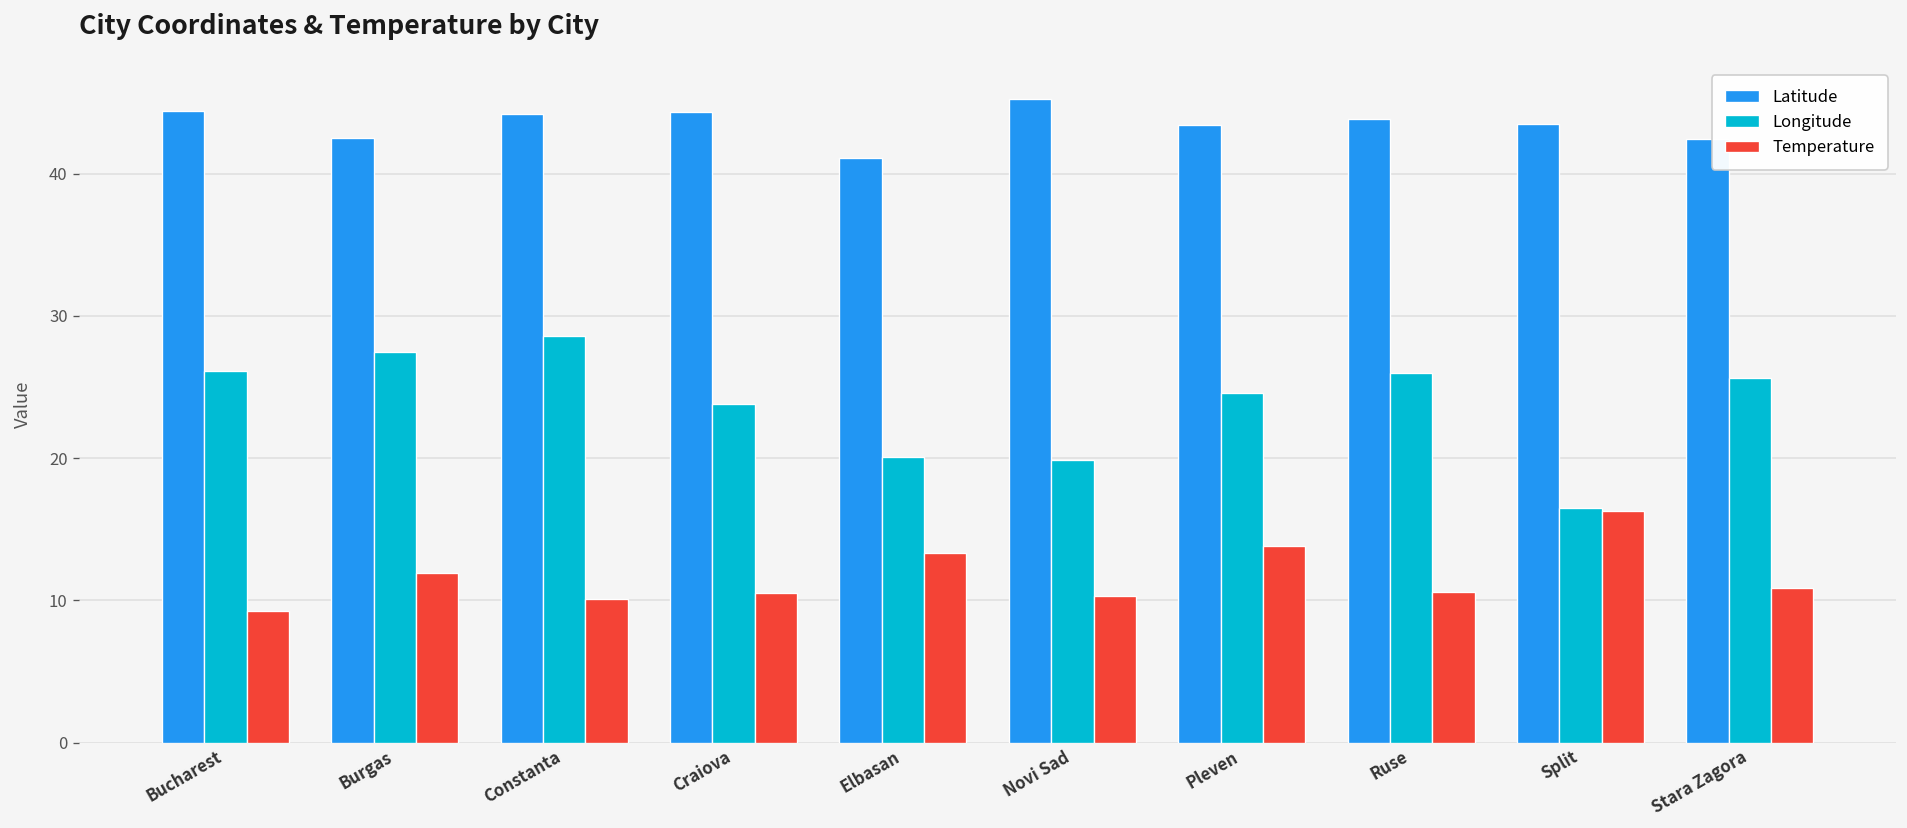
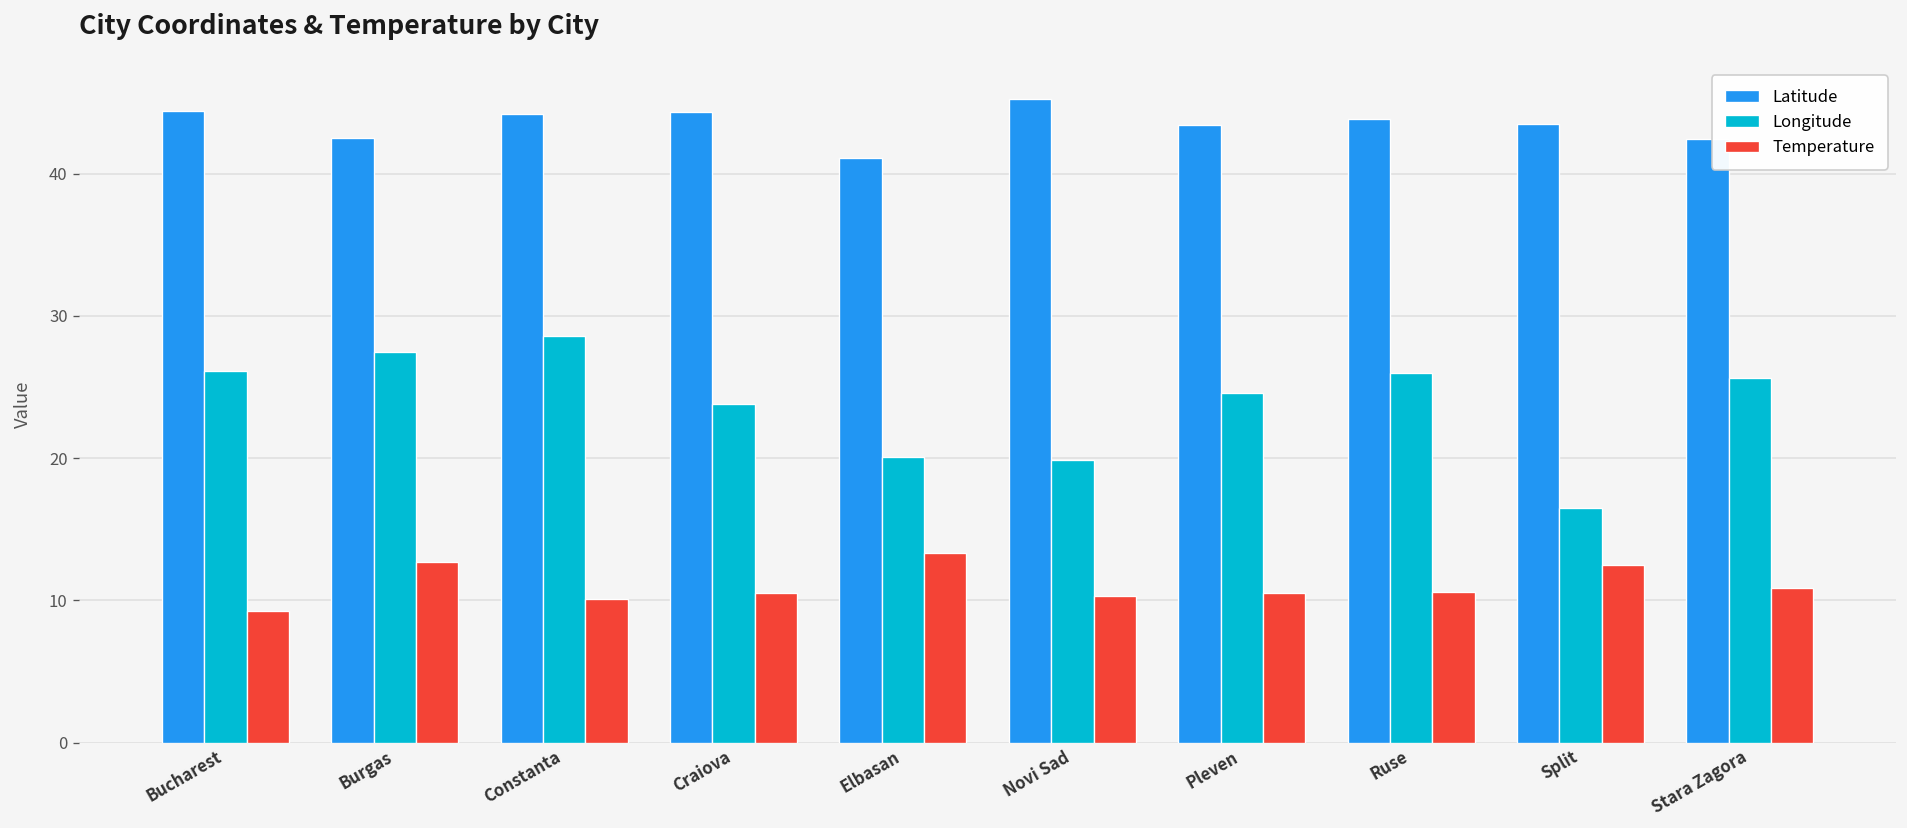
Temperature, Burgas: 11.9 -> 12.7
Temperature, Pleven: 13.8 -> 10.5
Temperature, Split: 16.3 -> 12.5
